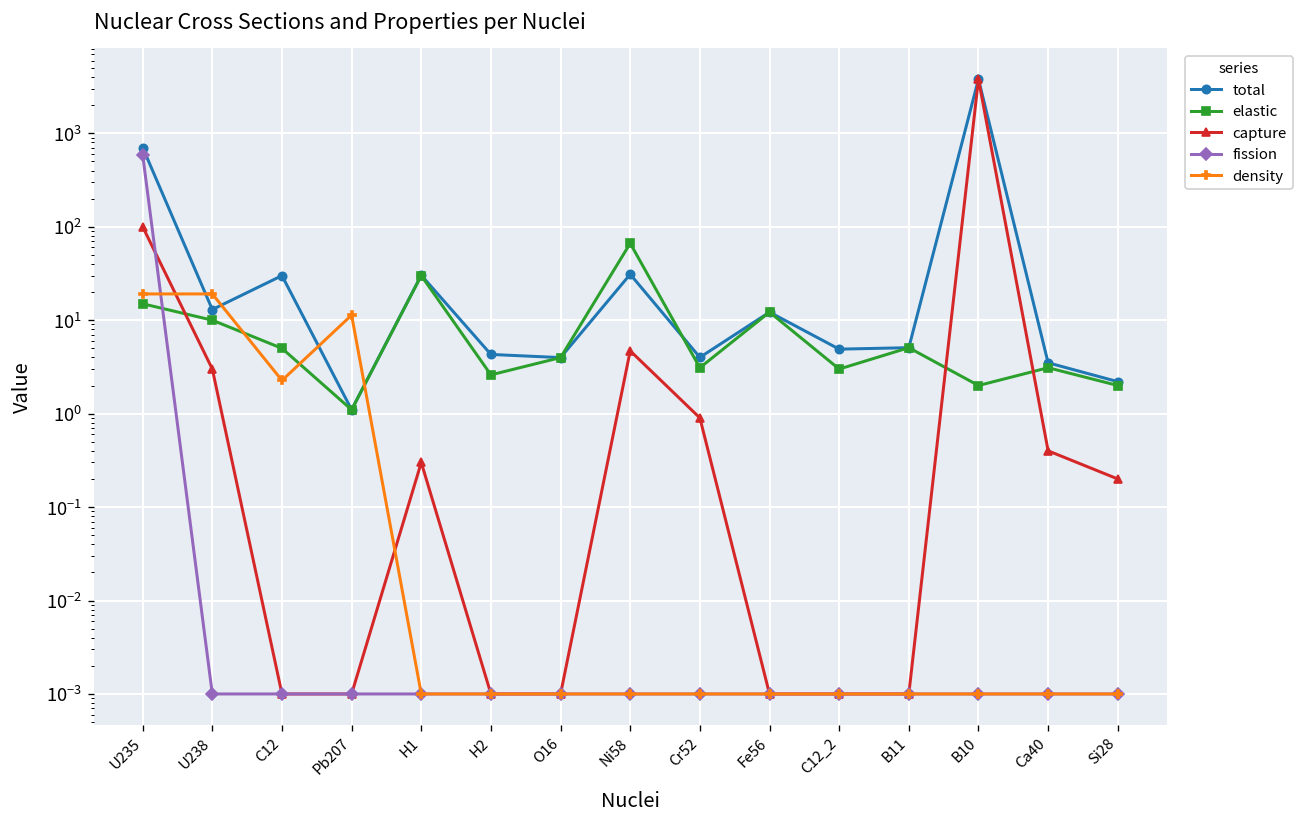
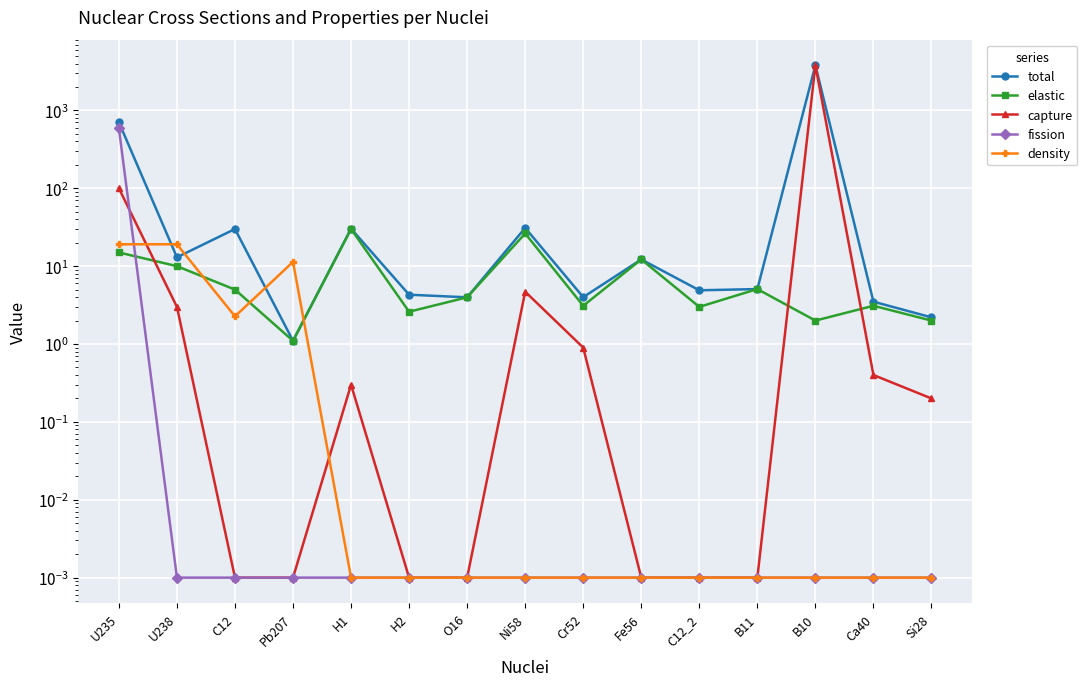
elastic, Ni58: 70 -> 26
